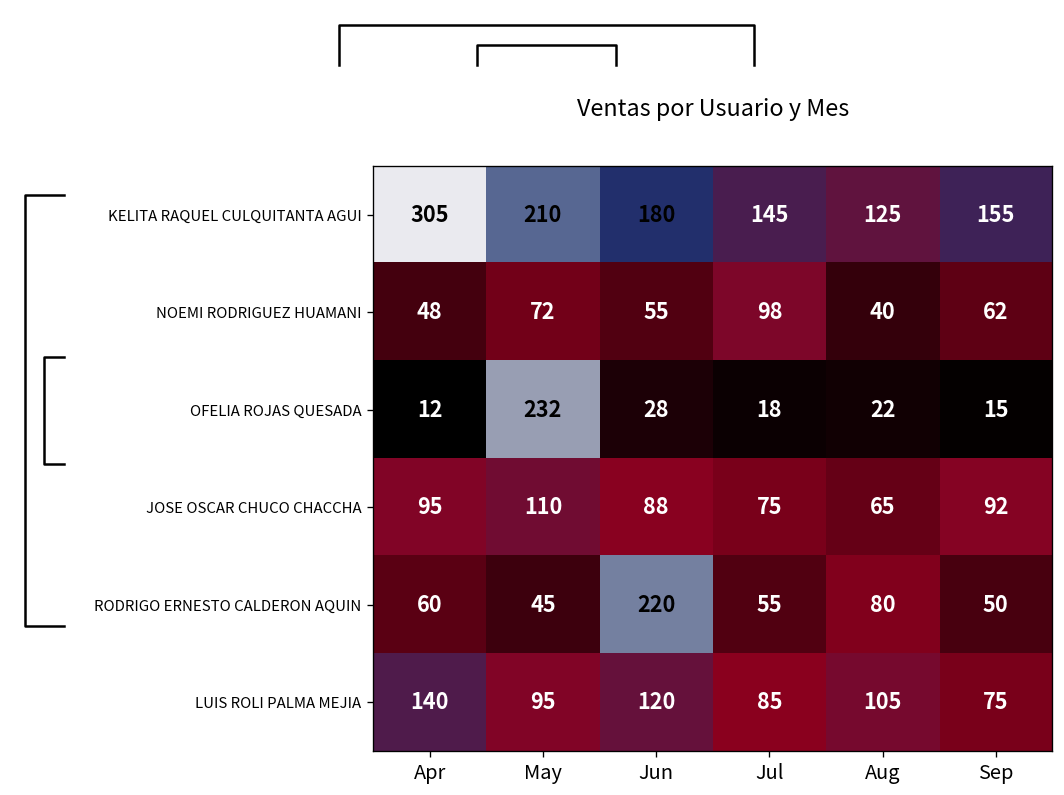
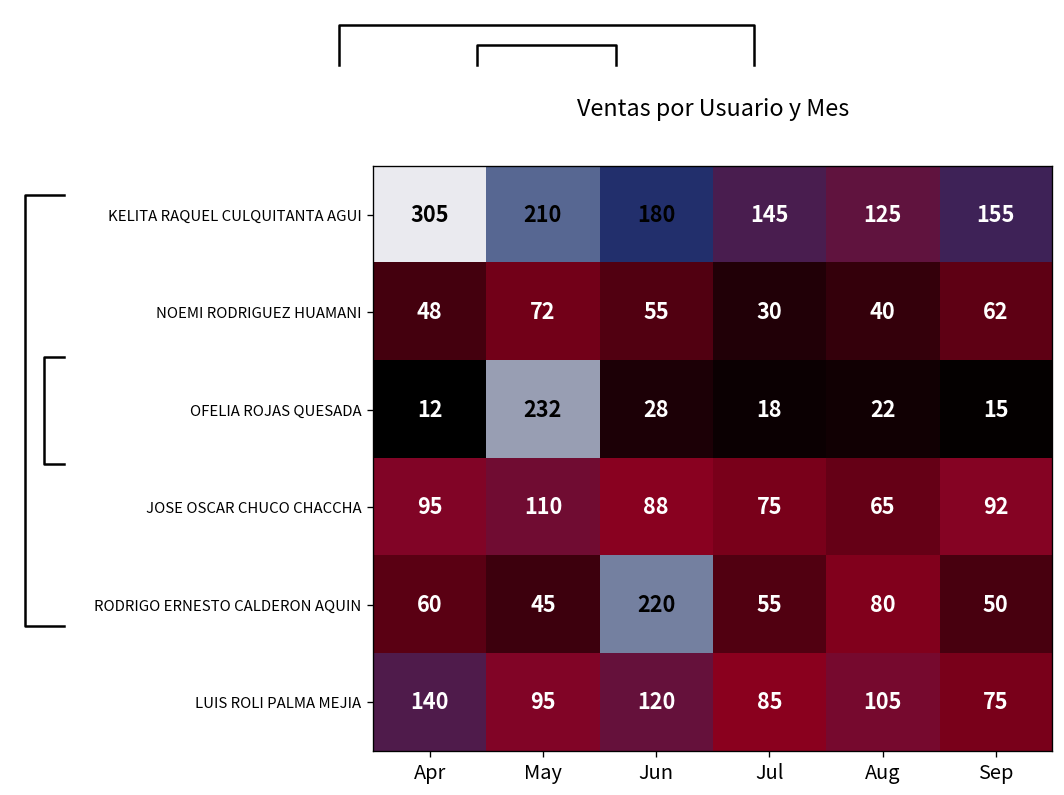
Ventas por Usuario y Mes, NOEMI RODRIGUEZ HUAMANI, Jul: 98 -> 30
